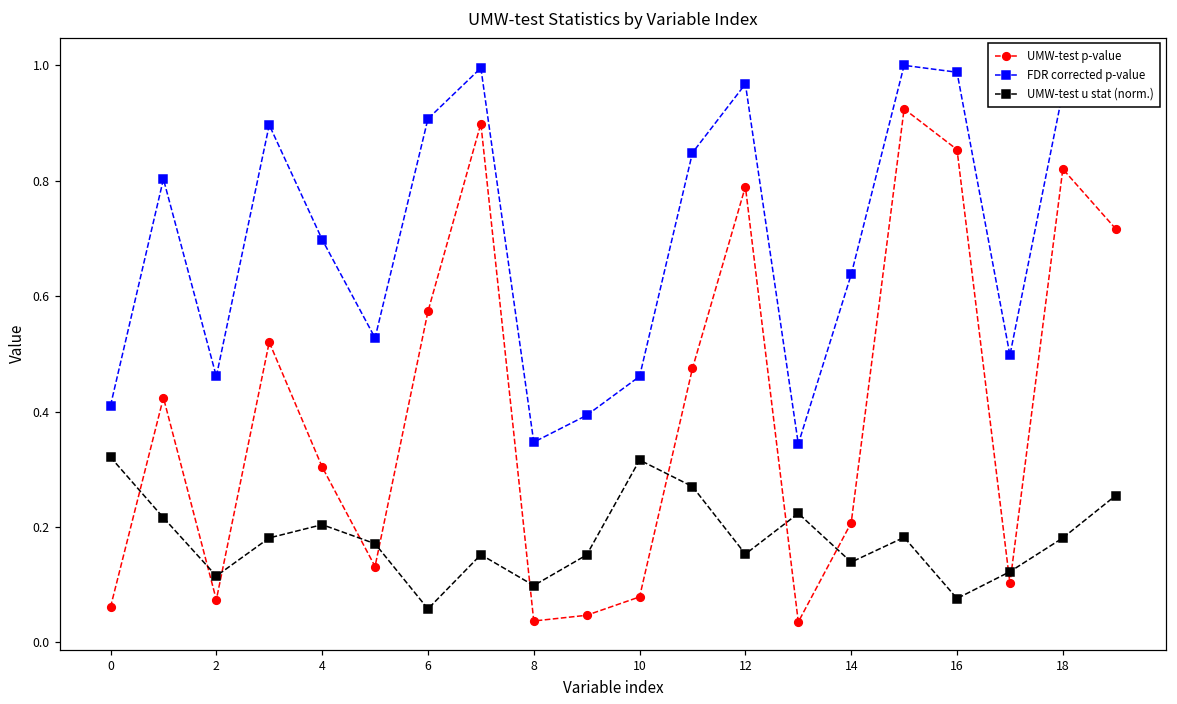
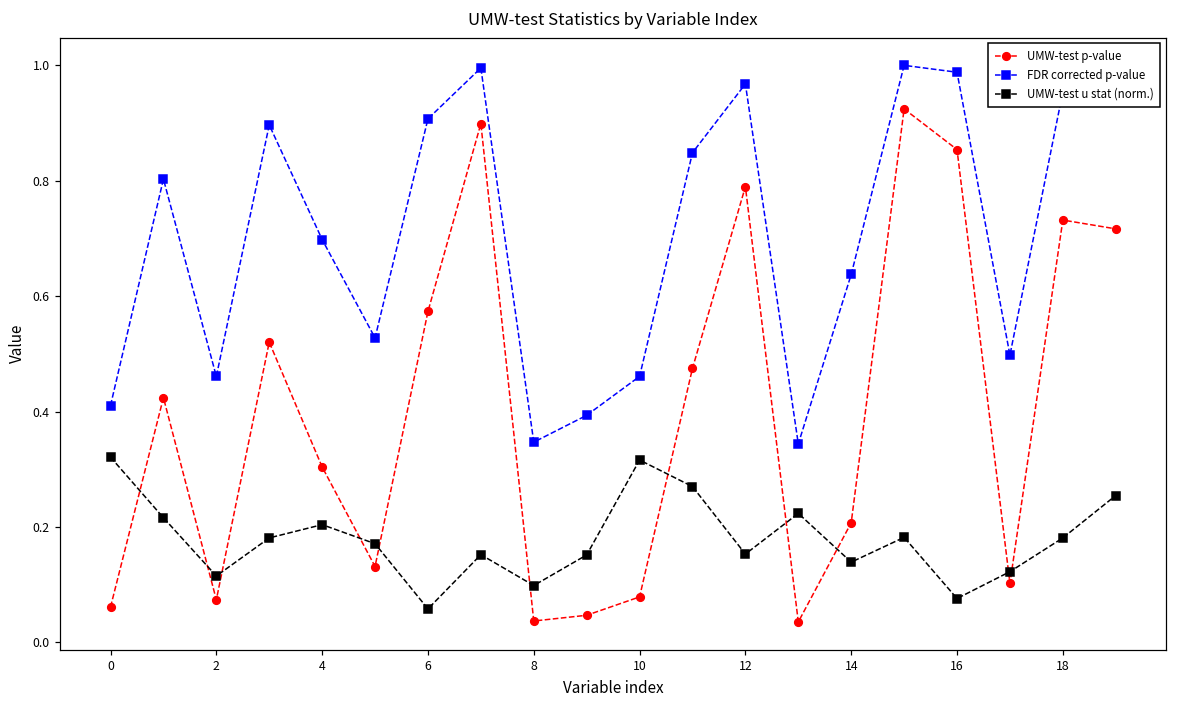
UMW-test p-value, 18: 0.82 -> 0.73
